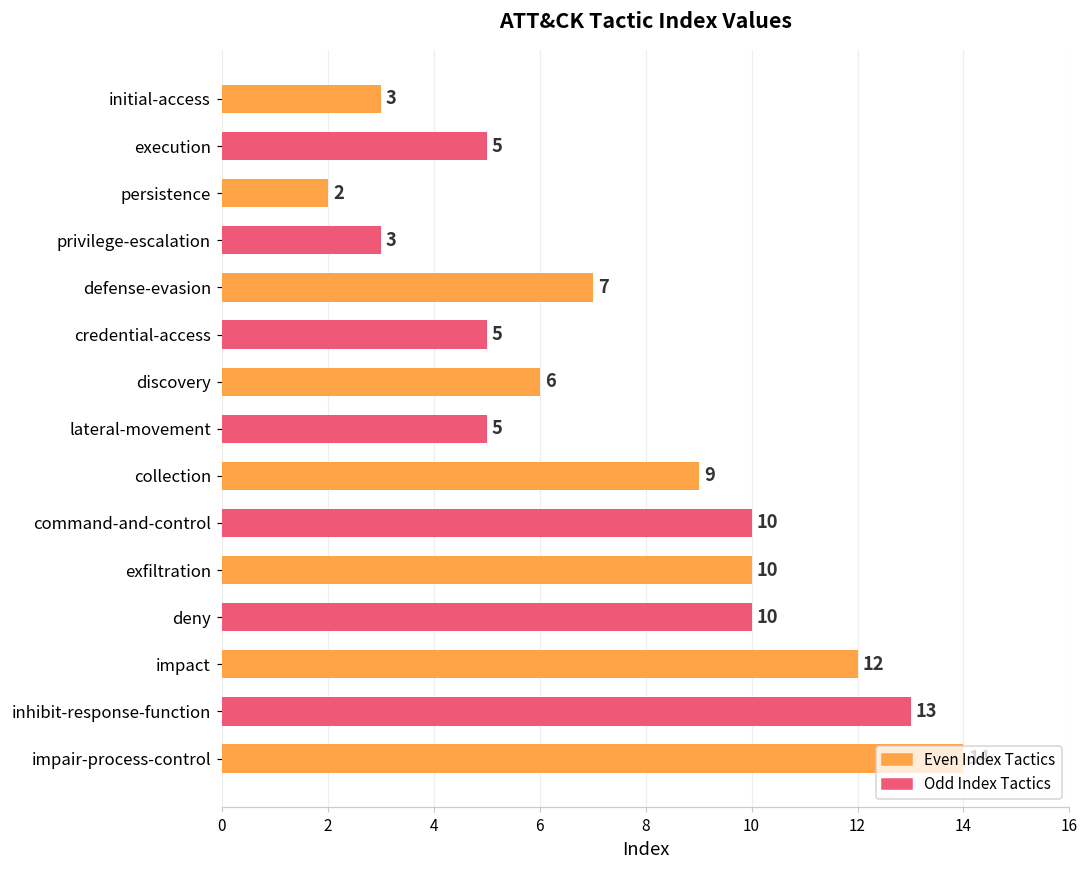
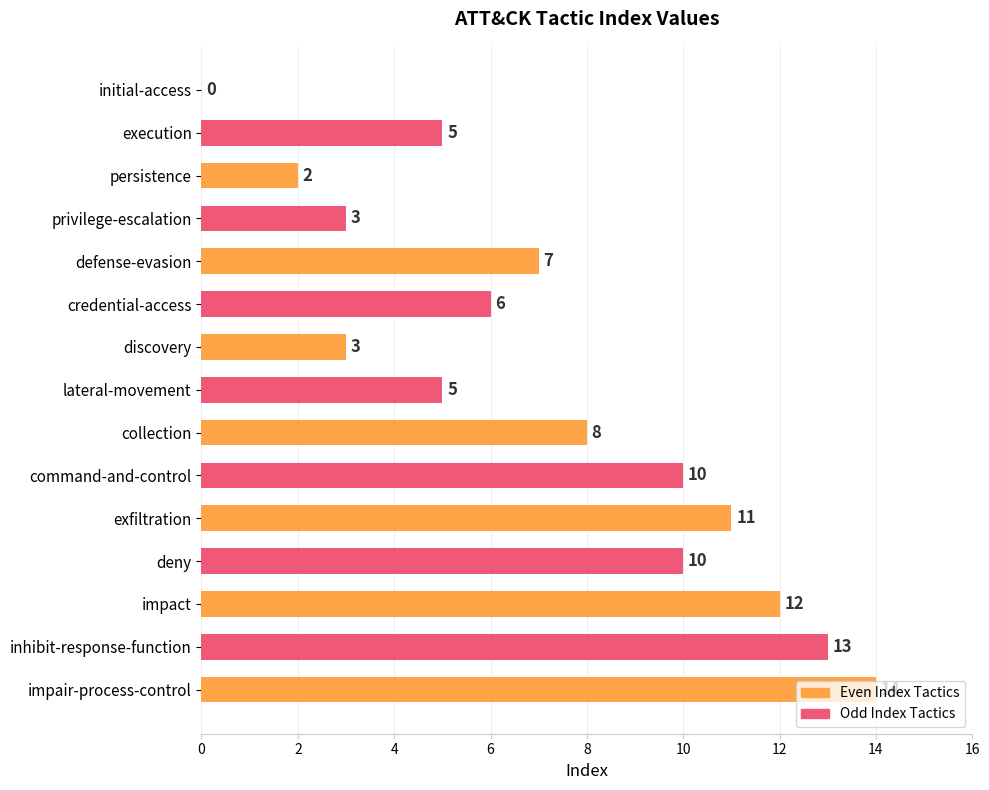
initial-access: 3 -> 0
credential-access: 5 -> 6
discovery: 6 -> 3
collection: 9 -> 8
exfiltration: 10 -> 11
